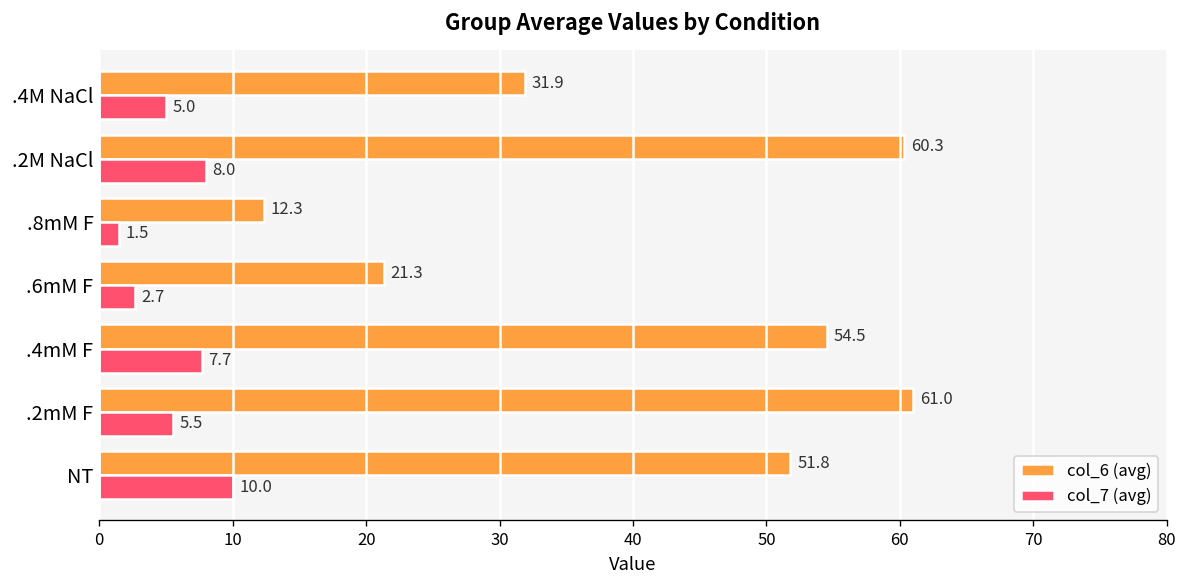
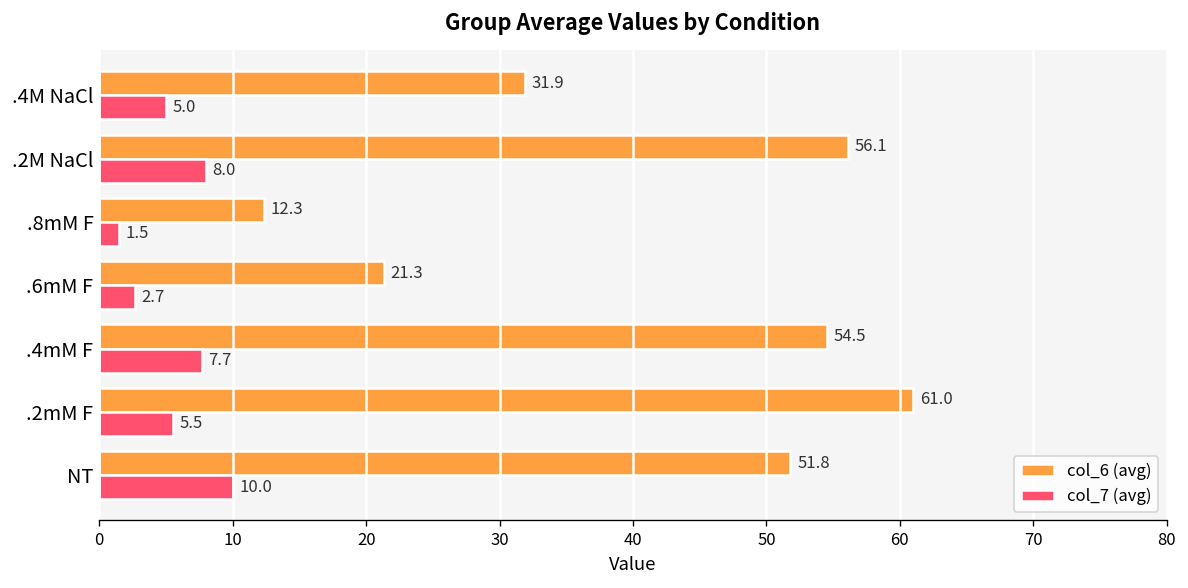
col_6 (avg), .2M NaCl: 60.3 -> 56.1
